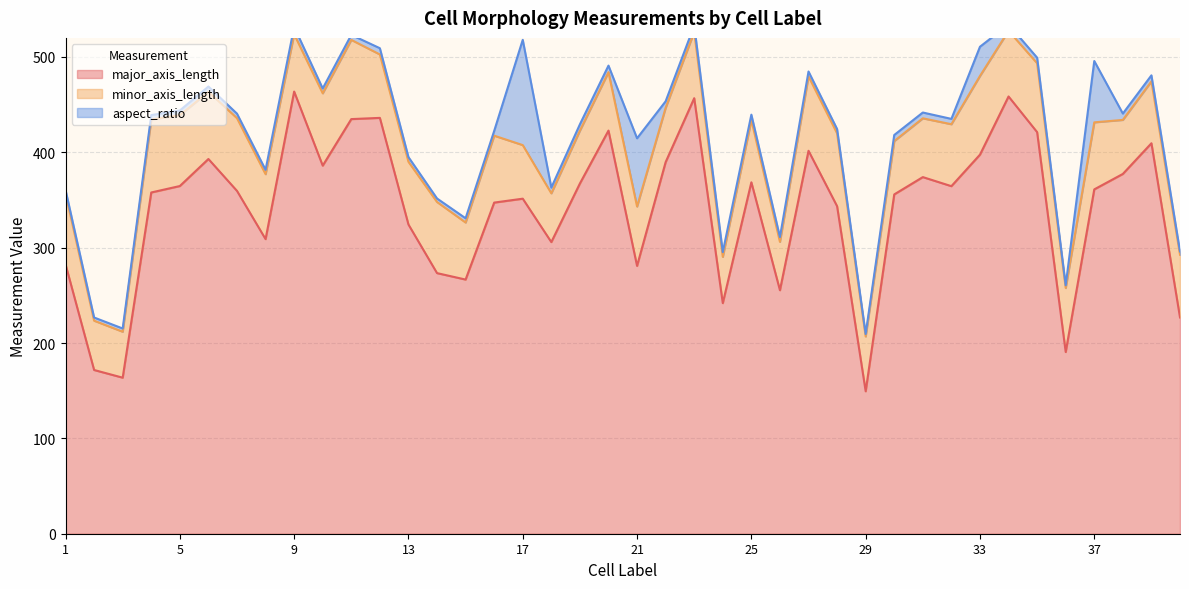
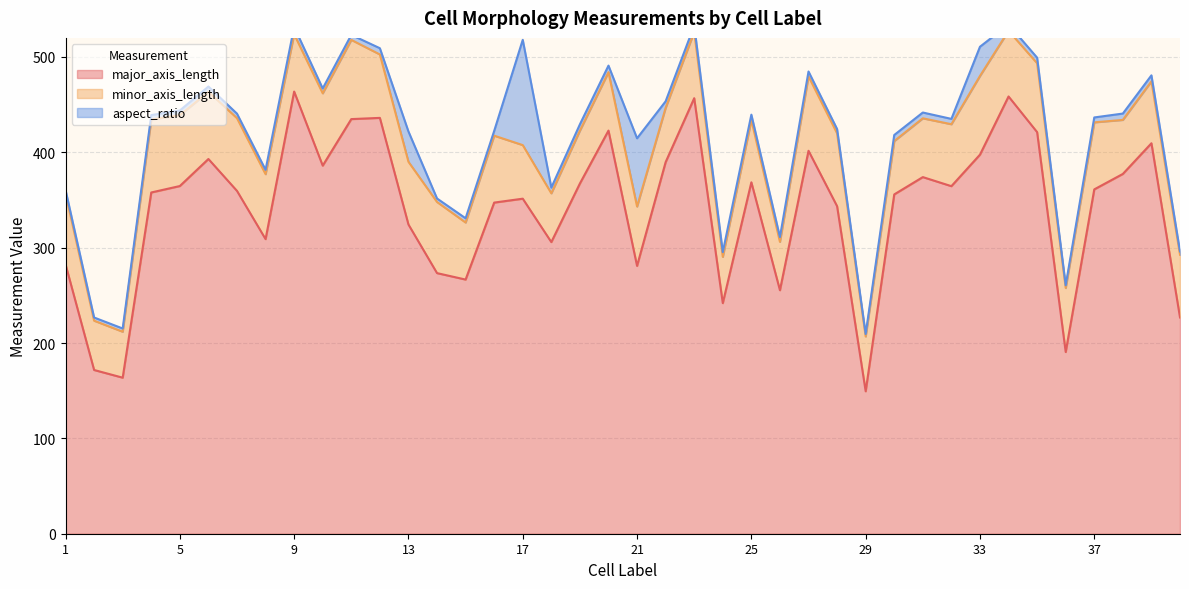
aspect_ratio, 13: 0 -> 30
aspect_ratio, 37: 60 -> 10
